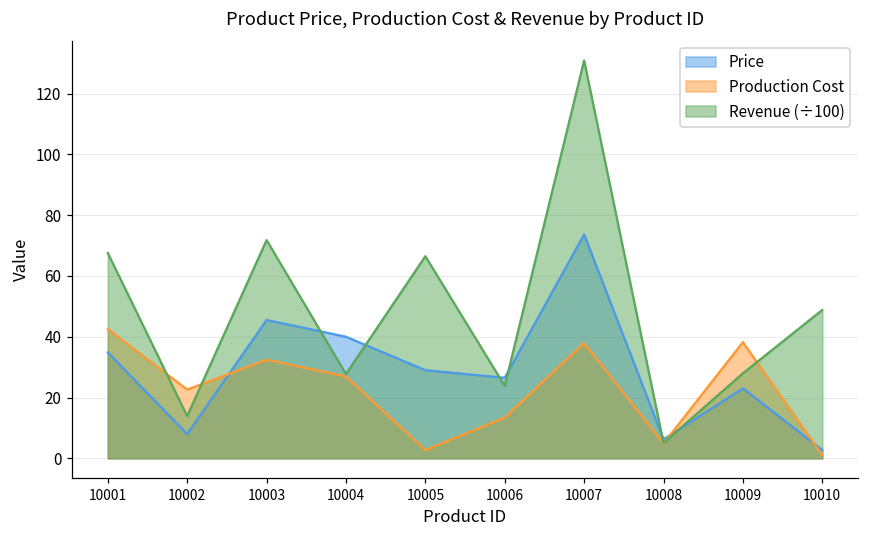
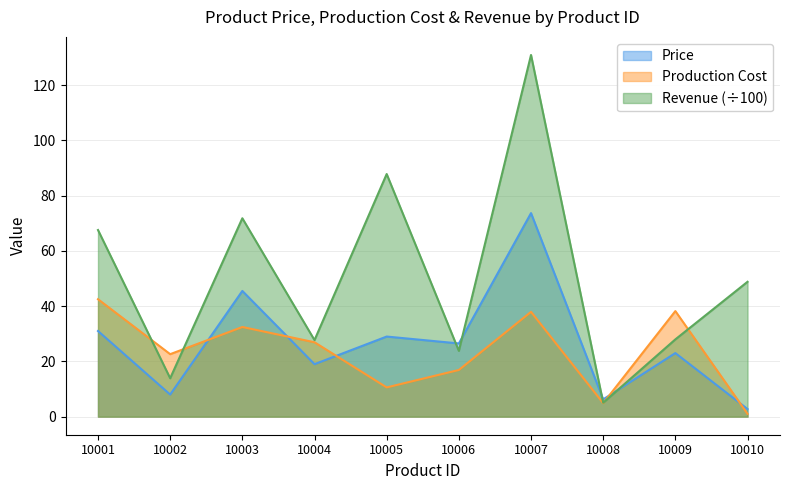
Price, 10001: 35 -> 31
Price, 10004: 40 -> 19
Production Cost, 10005: 3 -> 11
Revenue (÷100), 10005: 66 -> 88
Production Cost, 10006: 13 -> 17
